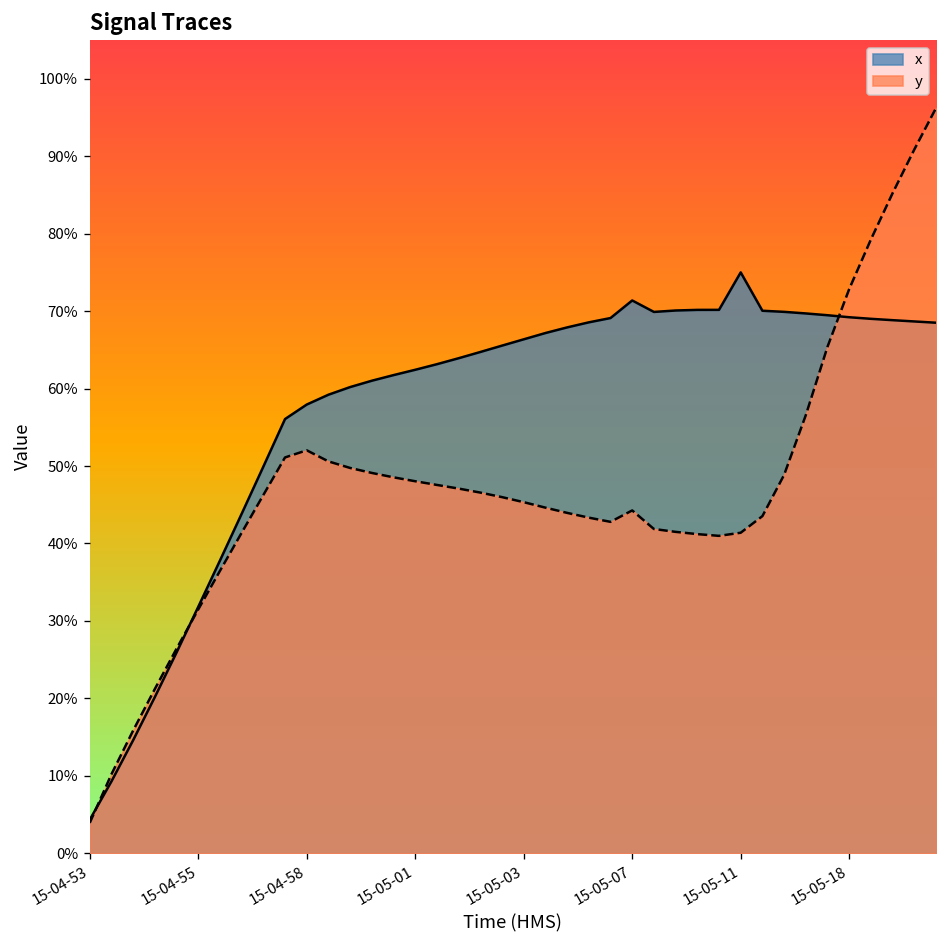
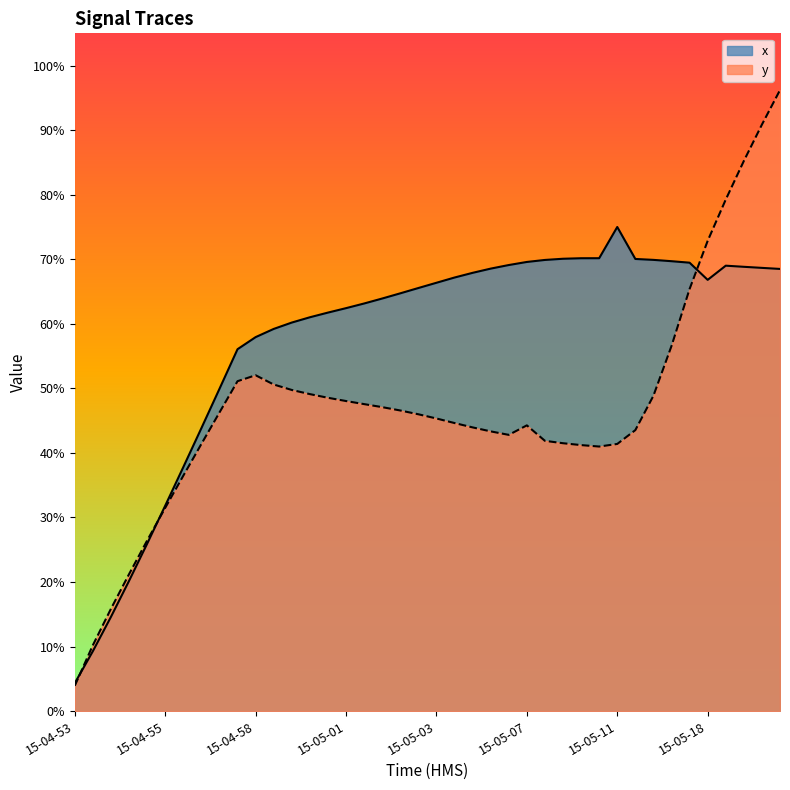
x, 15-05-07: 71% -> 70%
x, 15-05-18: 69% -> 67%
